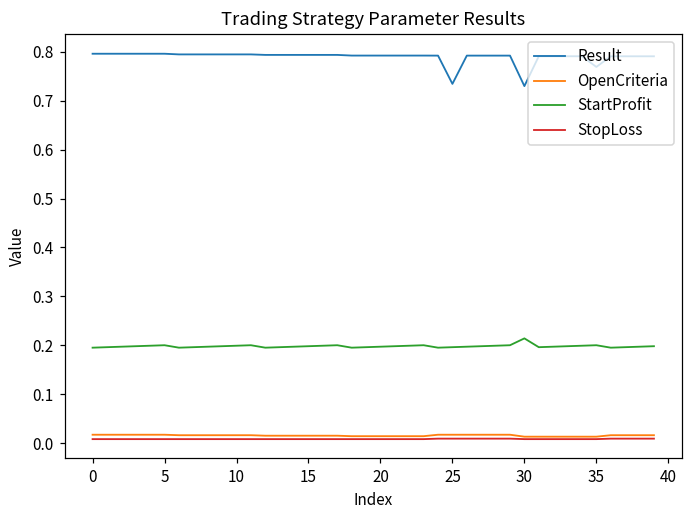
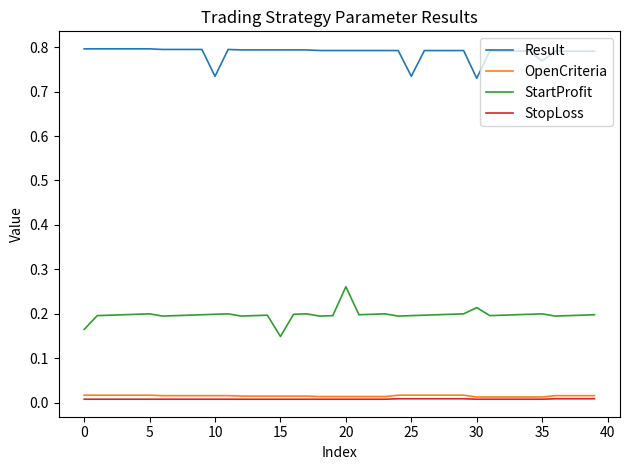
StartProfit, 0: 0.20 -> 0.17
Result, 10: 0.79 -> 0.73
StartProfit, 15: 0.20 -> 0.15
StartProfit, 20: 0.20 -> 0.26
